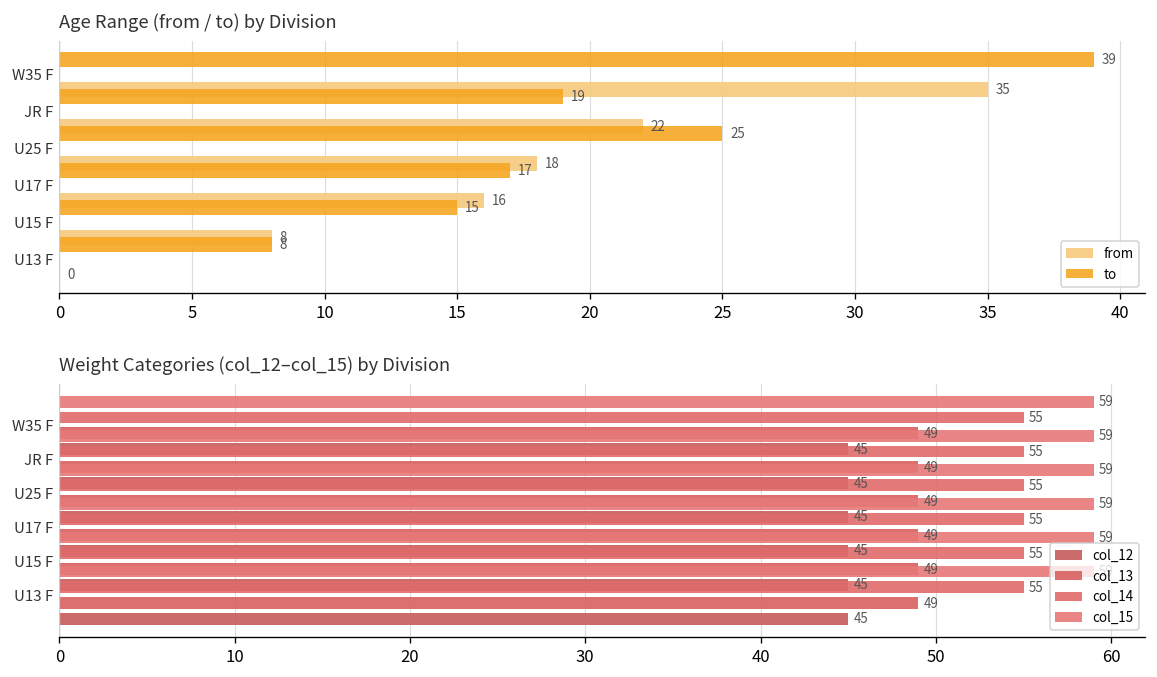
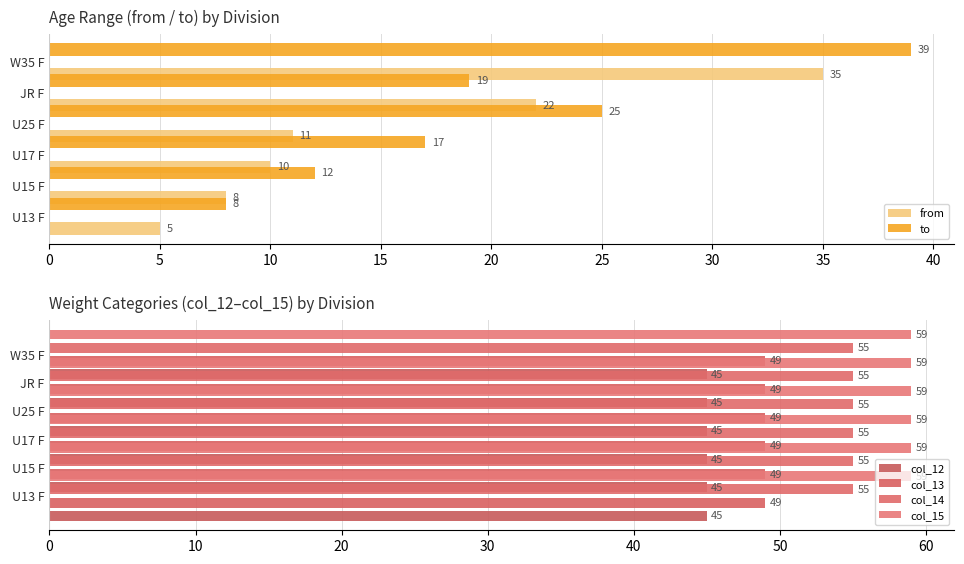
Age Range (from / to) by Division, from, U25 F: 18 -> 11
Age Range (from / to) by Division, from, U17 F: 16 -> 10
Age Range (from / to) by Division, to, U15 F: 15 -> 12
Age Range (from / to) by Division, from, U13 F: 0 -> 5
